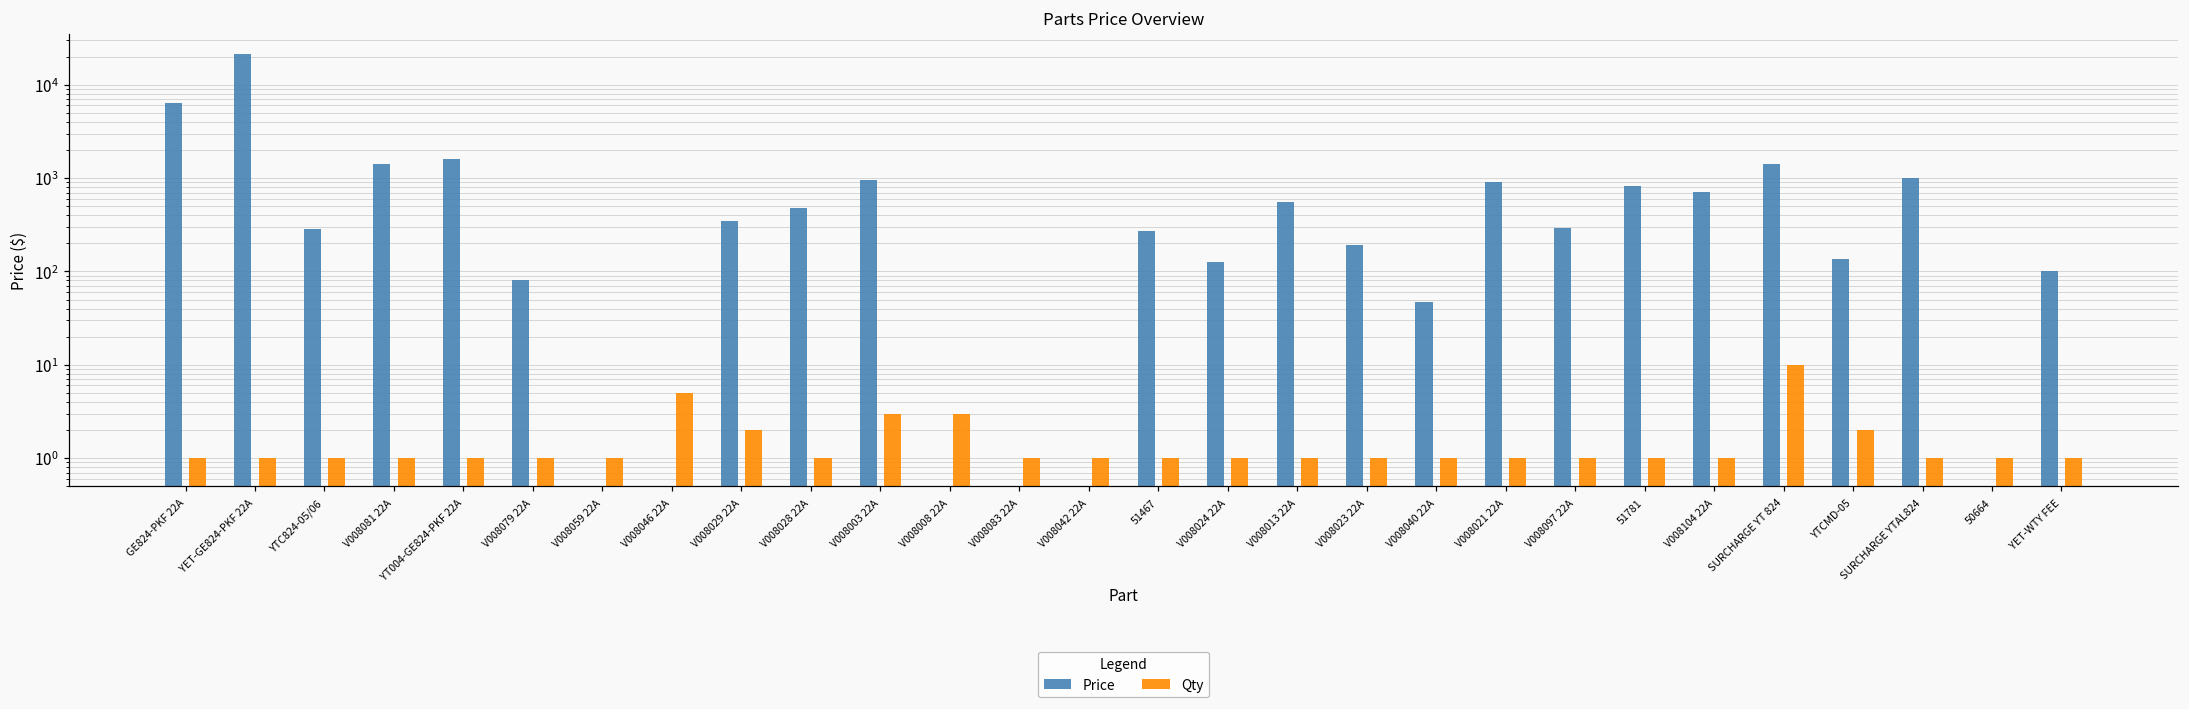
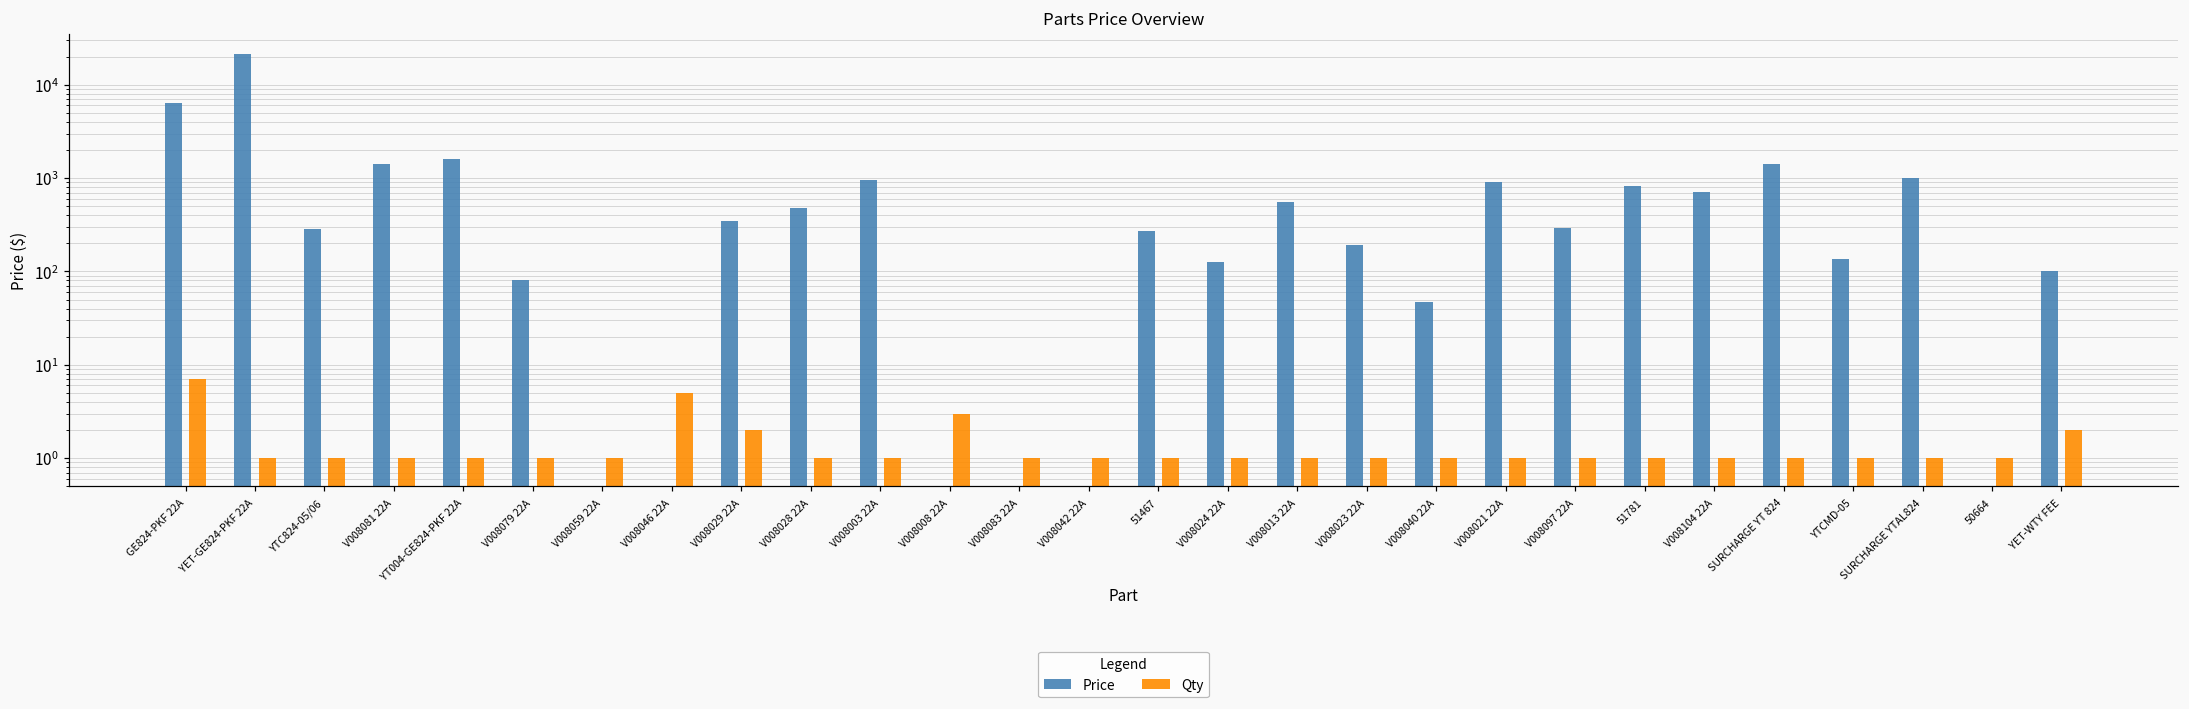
Qty, GE824-PKF 22A: 1 -> 7
Qty, V008003 22A: 3 -> 1
Qty, SURCHARGE YT 824: 10 -> 1
Qty, YTCMD-05: 2 -> 1
Qty, YET-WTY FEE: 1 -> 2
